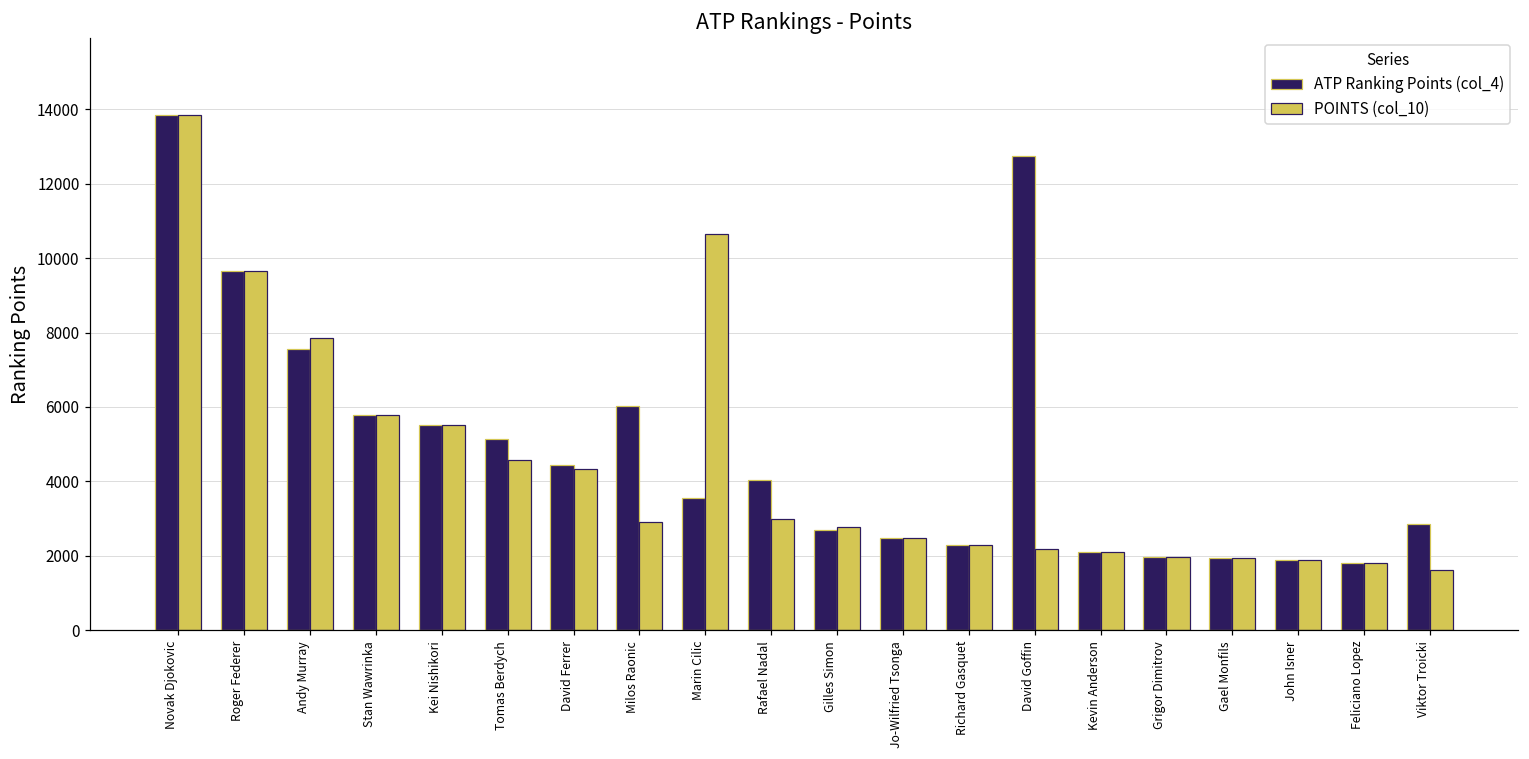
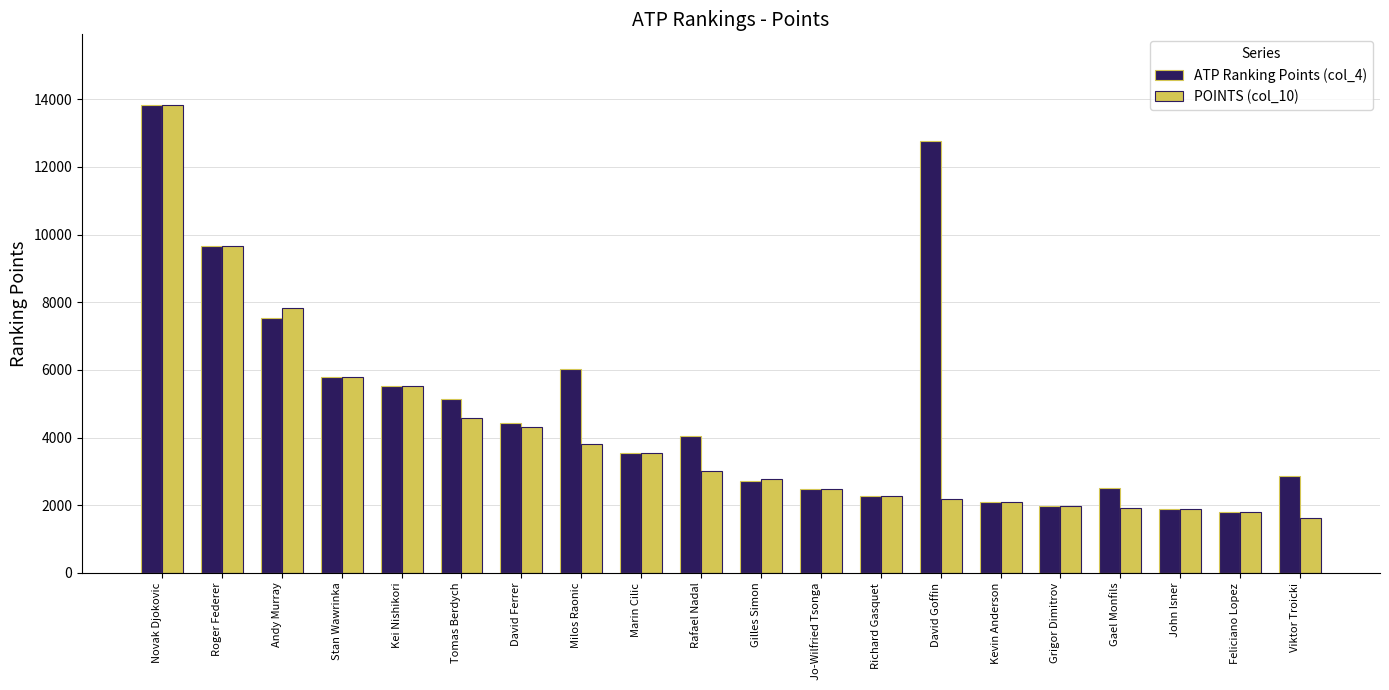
POINTS (col_10), Milos Raonic: 2900 -> 3800
POINTS (col_10), Marin Cilic: 10700 -> 3500
ATP Ranking Points (col_4), Gael Monfils: 1900 -> 2500
